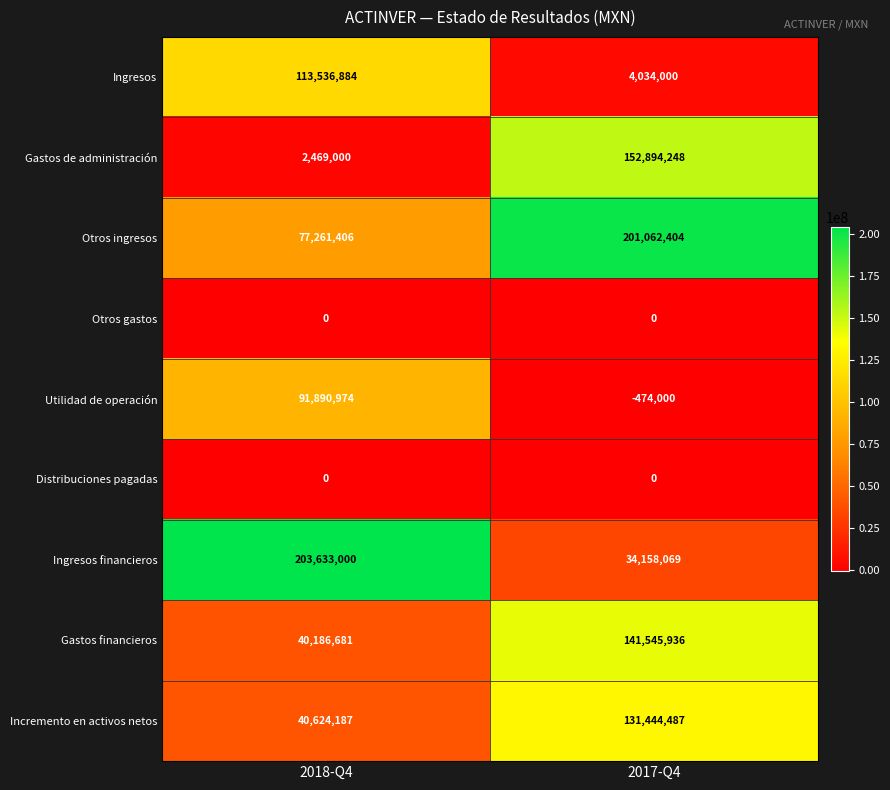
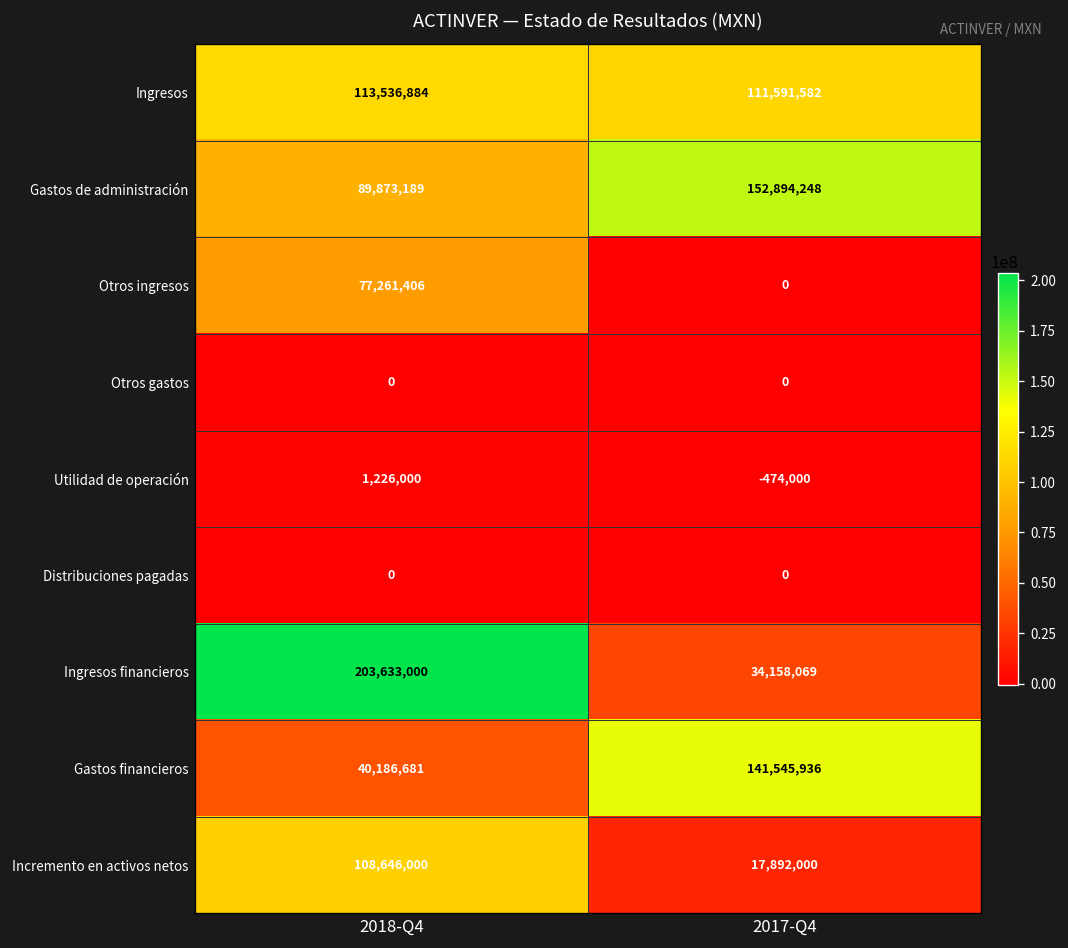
Ingresos, 2017-Q4: 4,034,000 -> 111,591,582
Gastos de administración, 2018-Q4: 2,469,000 -> 89,873,189
Otros ingresos, 2017-Q4: 201,062,404 -> 0
Utilidad de operación, 2018-Q4: 91,890,974 -> 1,226,000
Incremento en activos netos, 2018-Q4: 40,624,187 -> 108,646,000
Incremento en activos netos, 2017-Q4: 131,444,487 -> 17,892,000
